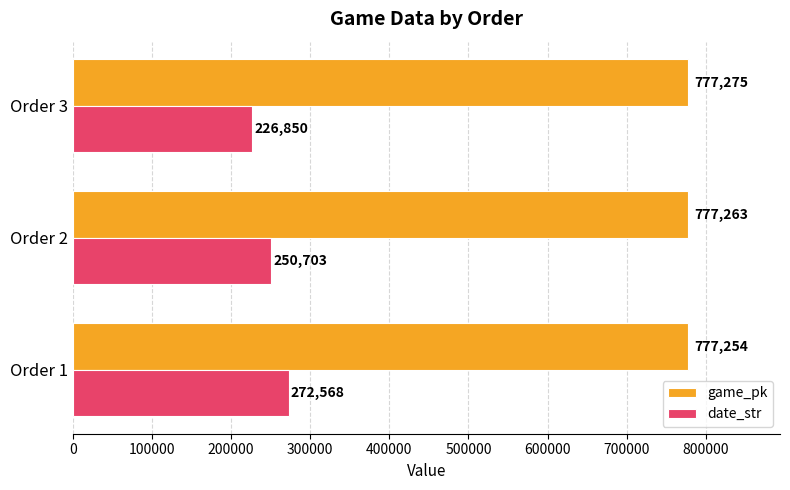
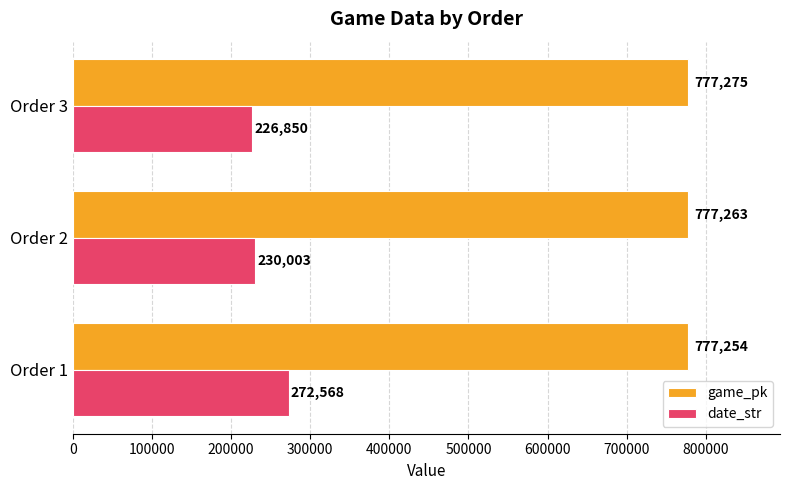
date_str, Order 2: 250,703 -> 230,003
